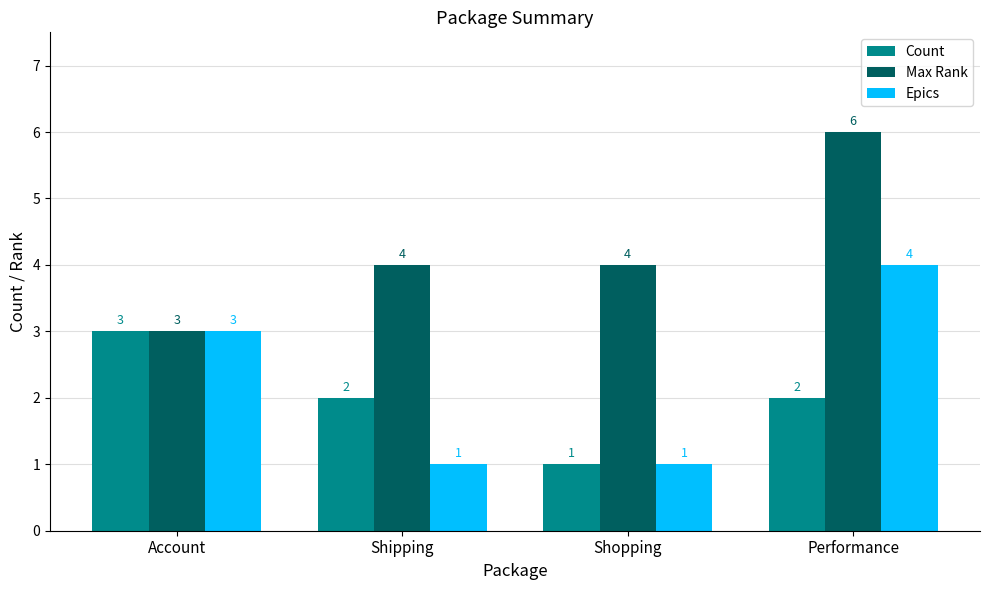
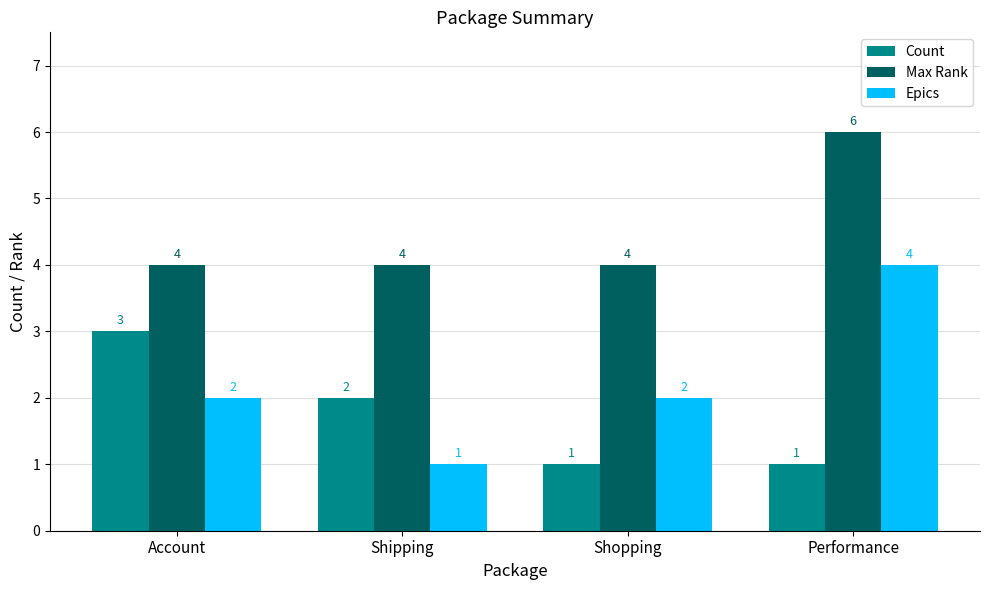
Max Rank, Account: 3 -> 4
Epics, Account: 3 -> 2
Epics, Shopping: 1 -> 2
Count, Performance: 2 -> 1
